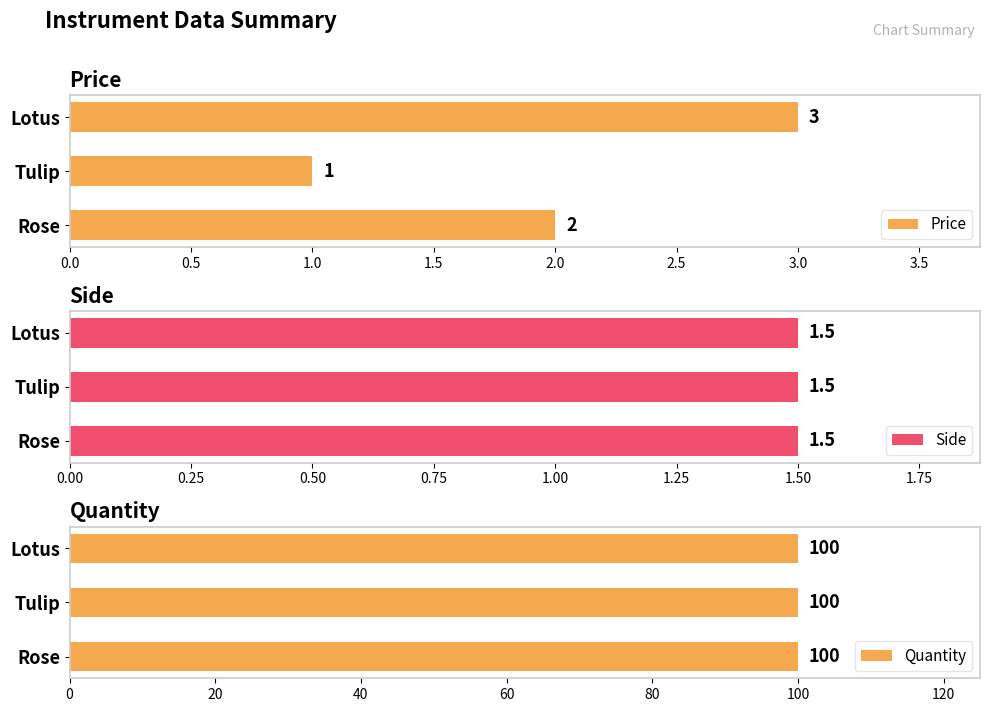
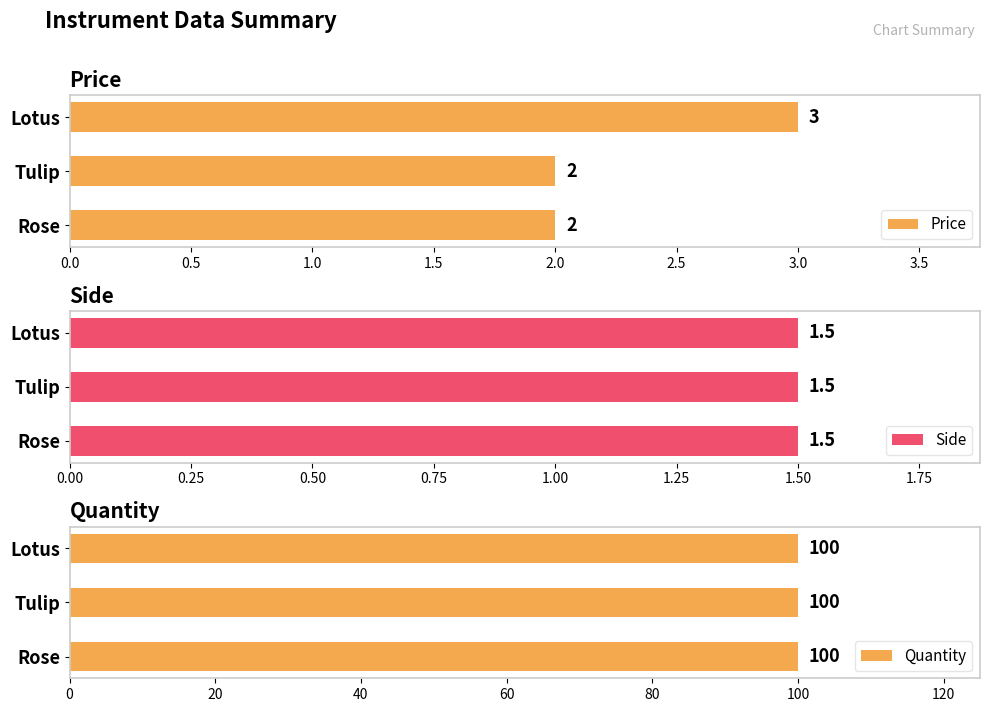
Price, Tulip: 1 -> 2
